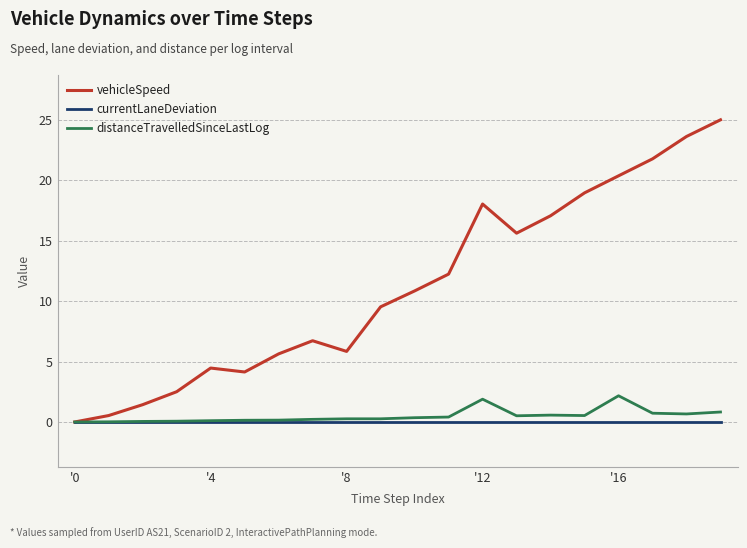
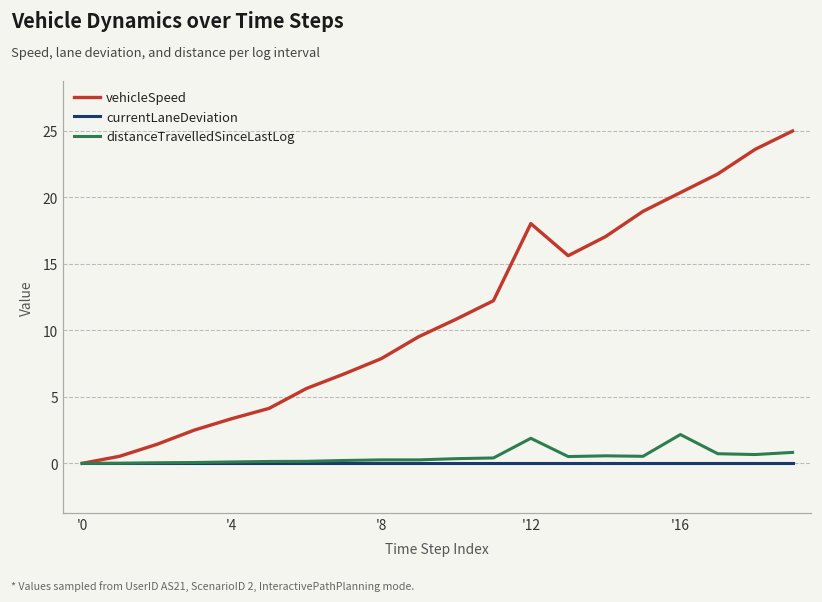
vehicleSpeed, '4: 4.5 -> 3.4
vehicleSpeed, '8: 5.8 -> 7.9
